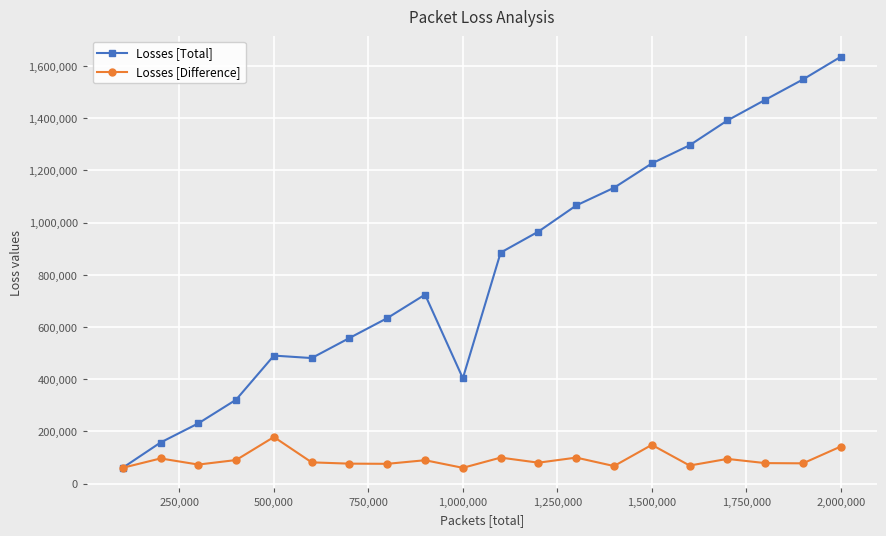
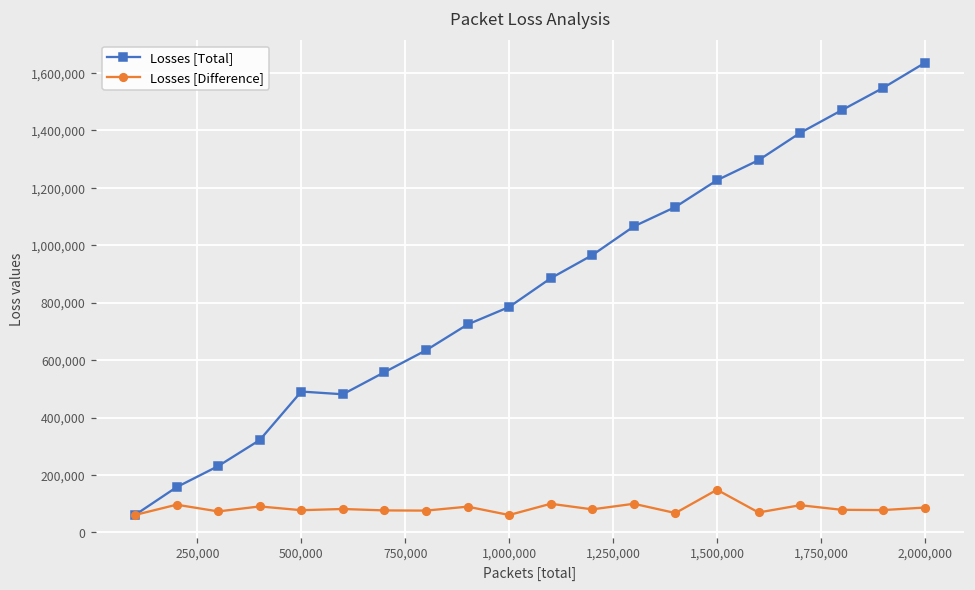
Losses [Difference], 500,000: 180,000 -> 80,000
Losses [Total], 1,000,000: 400,000 -> 790,000
Losses [Difference], 2,000,000: 140,000 -> 90,000
